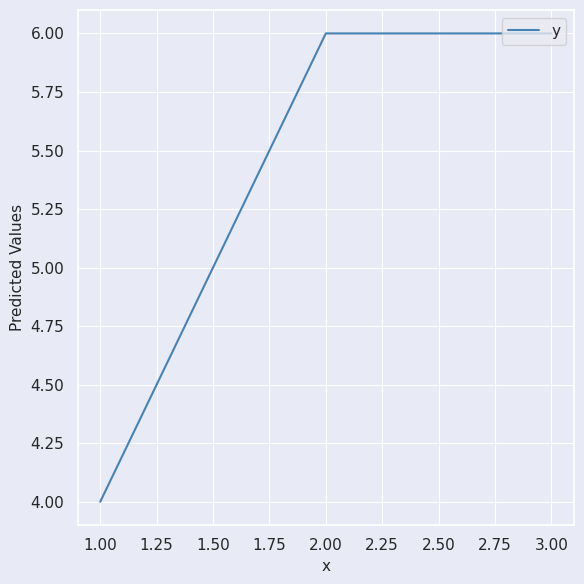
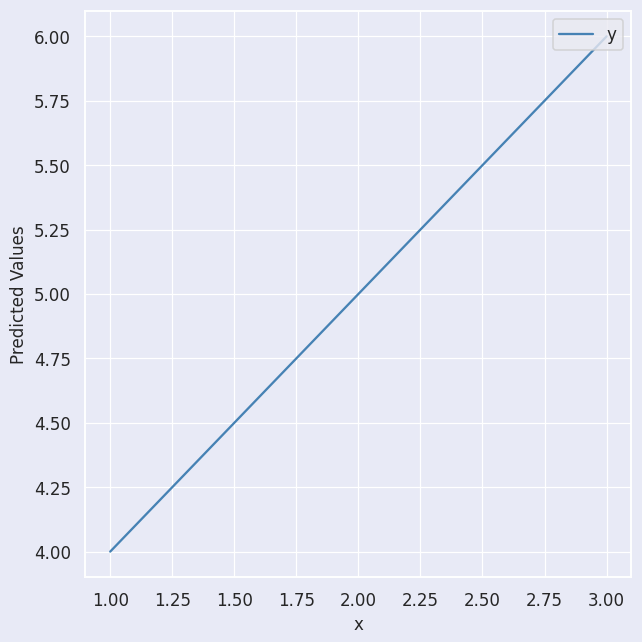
2.00: 6 -> 5
